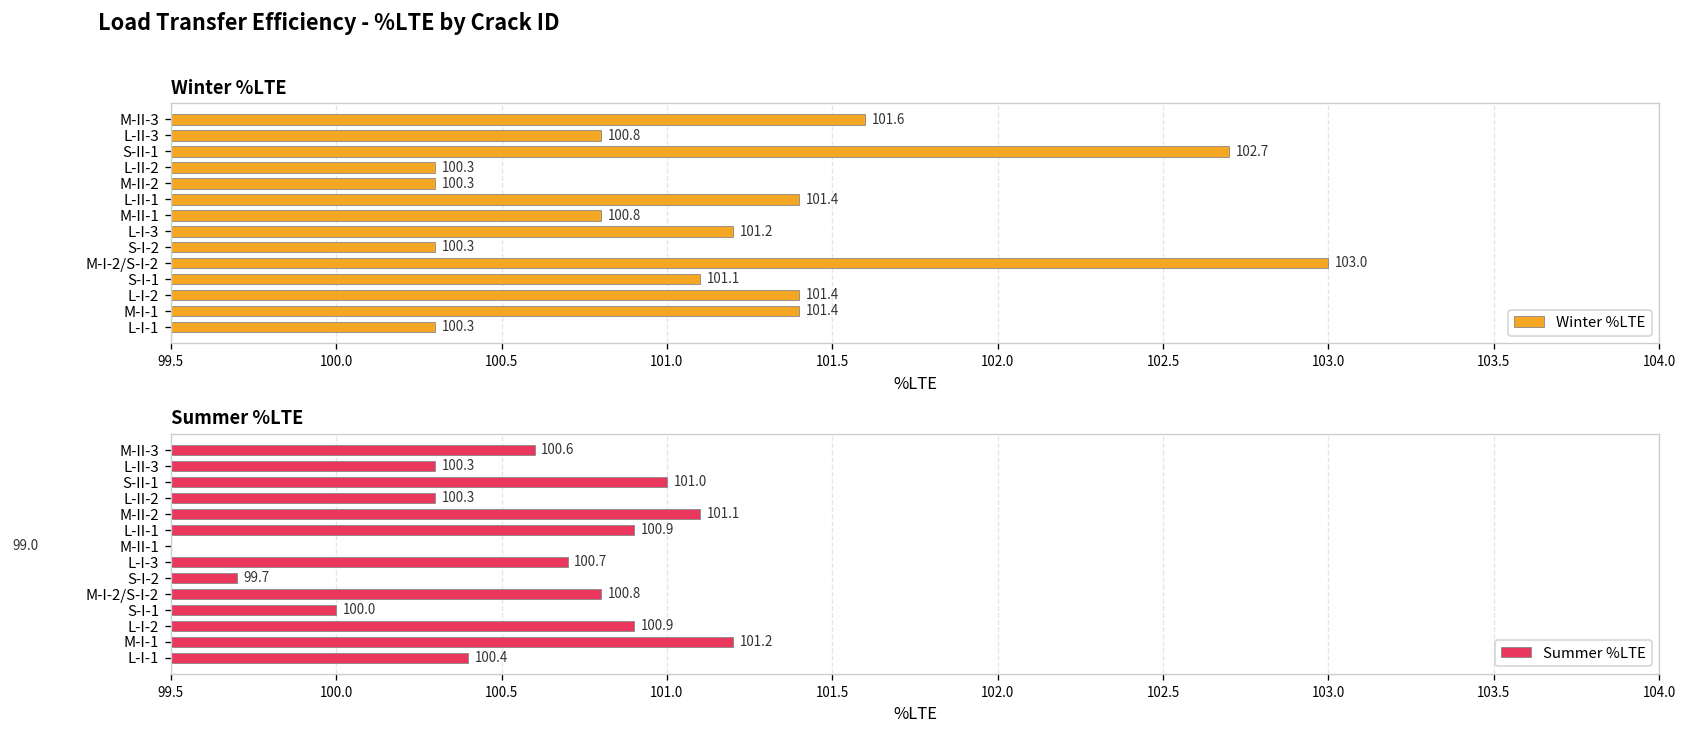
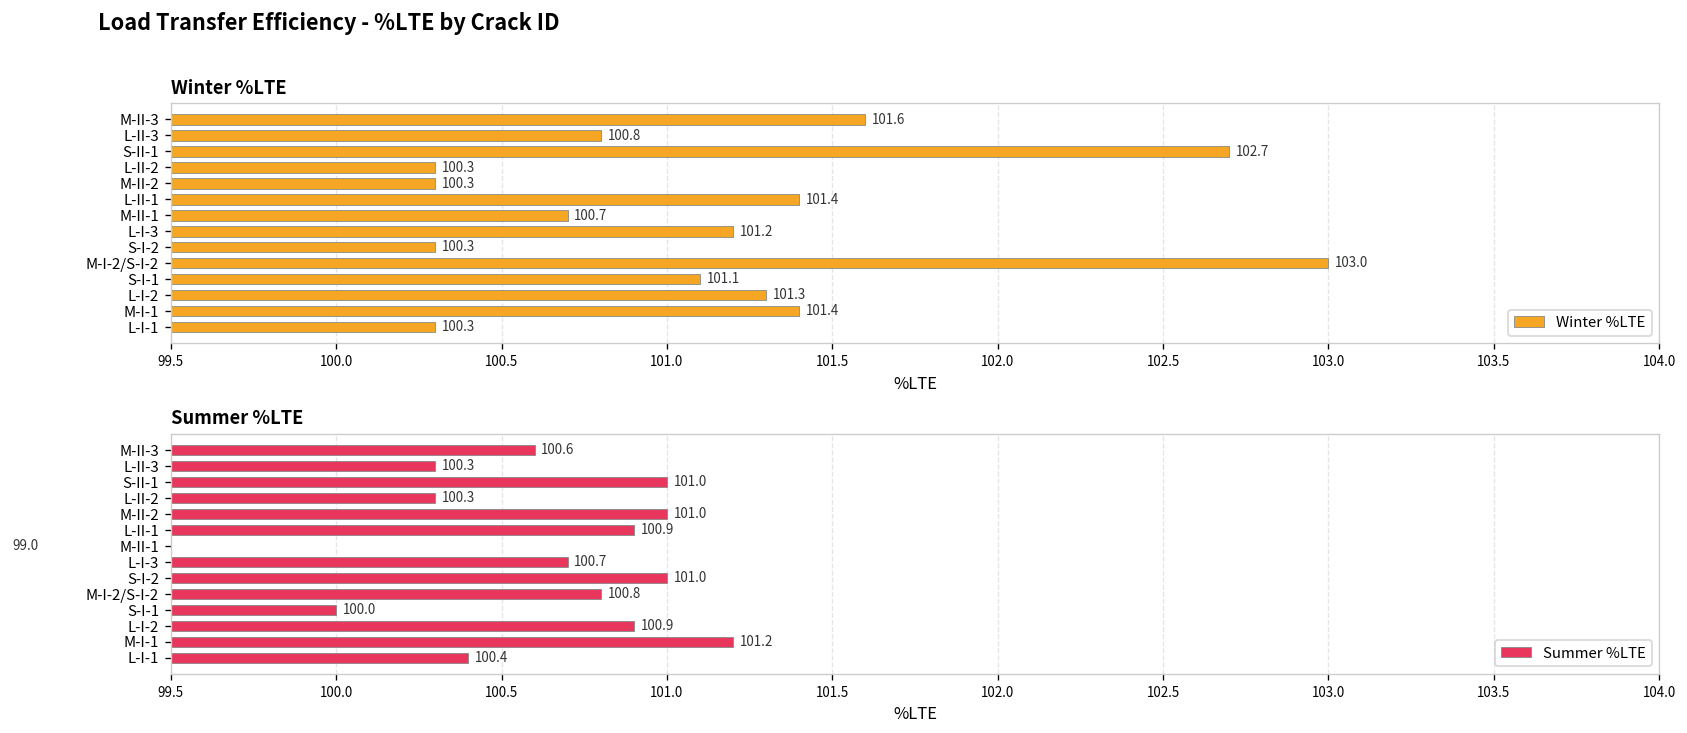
Winter %LTE, M-II-1: 100.8 -> 100.7
Winter %LTE, L-I-2: 101.4 -> 101.3
Summer %LTE, M-II-2: 101.1 -> 101.0
Summer %LTE, S-I-2: 99.7 -> 101.0
